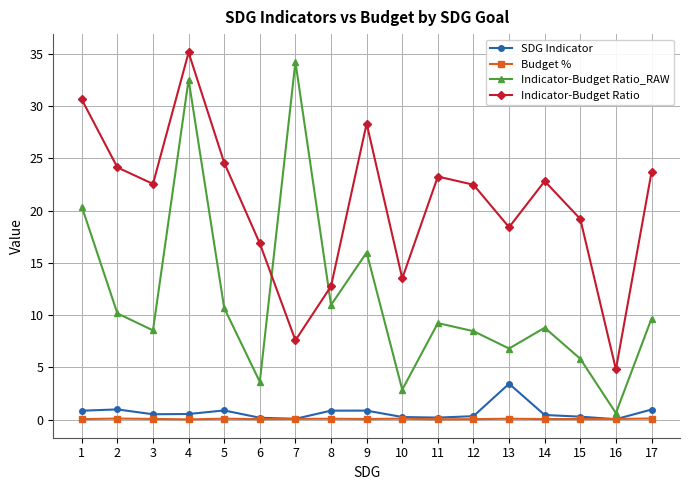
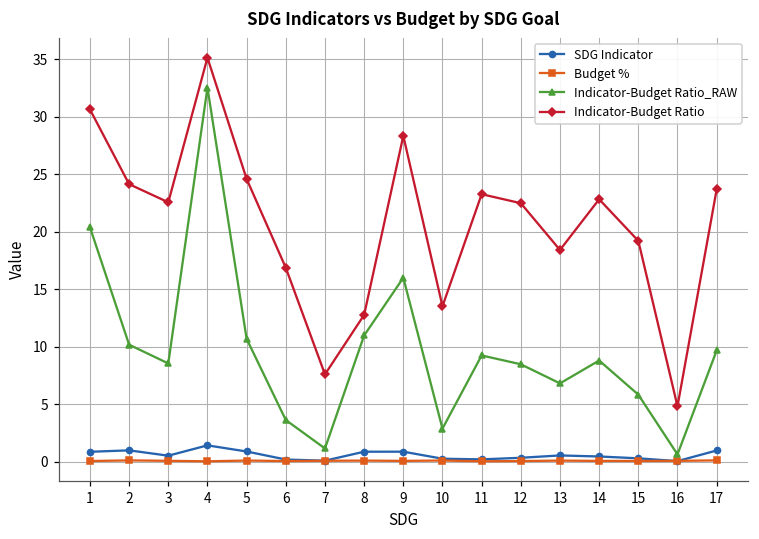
SDG Indicator, 4: 0.5 -> 1.4
Indicator-Budget Ratio_RAW, 7: 34.2 -> 1.1
SDG Indicator, 13: 3.4 -> 0.5
